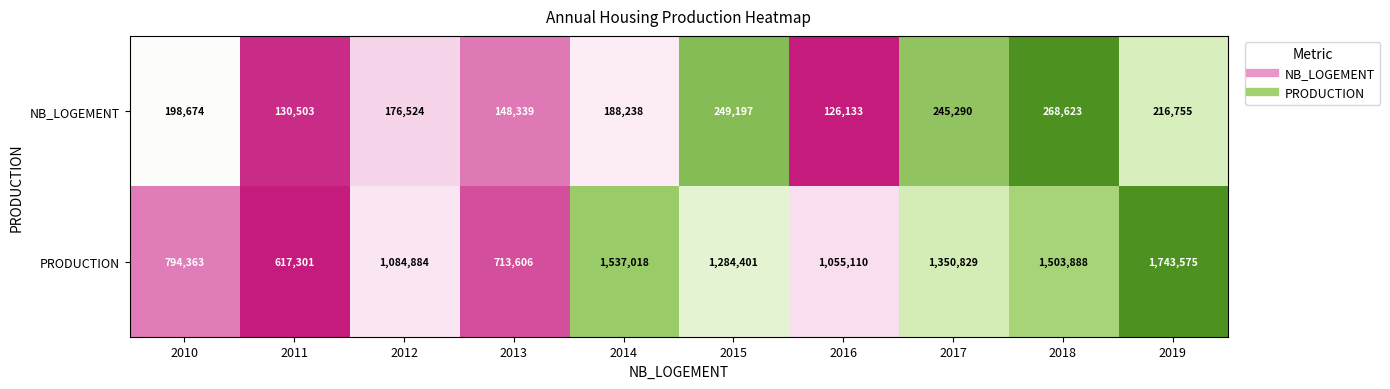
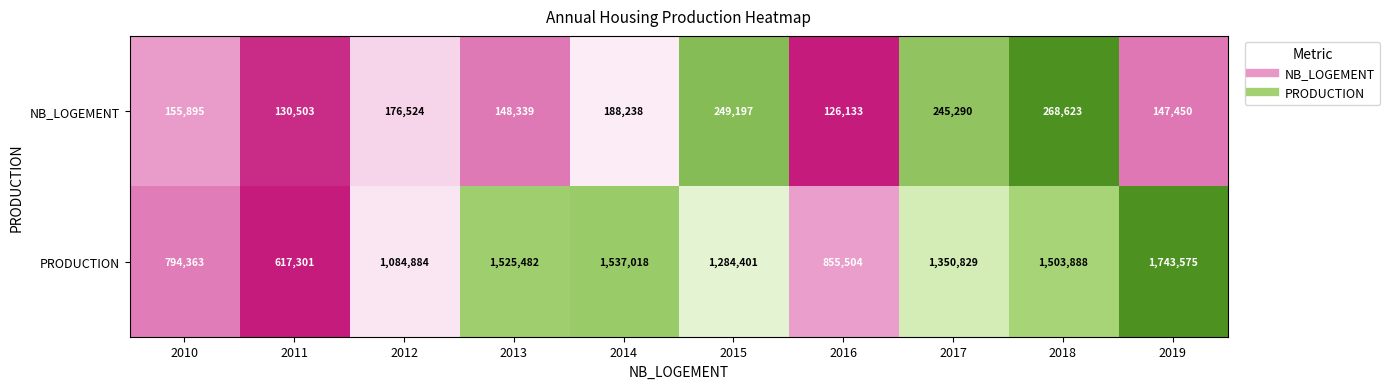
NB_LOGEMENT, 2010: 198,674 -> 155,895
NB_LOGEMENT, 2019: 216,755 -> 147,450
PRODUCTION, 2013: 713,606 -> 1,525,482
PRODUCTION, 2016: 1,055,110 -> 855,504
